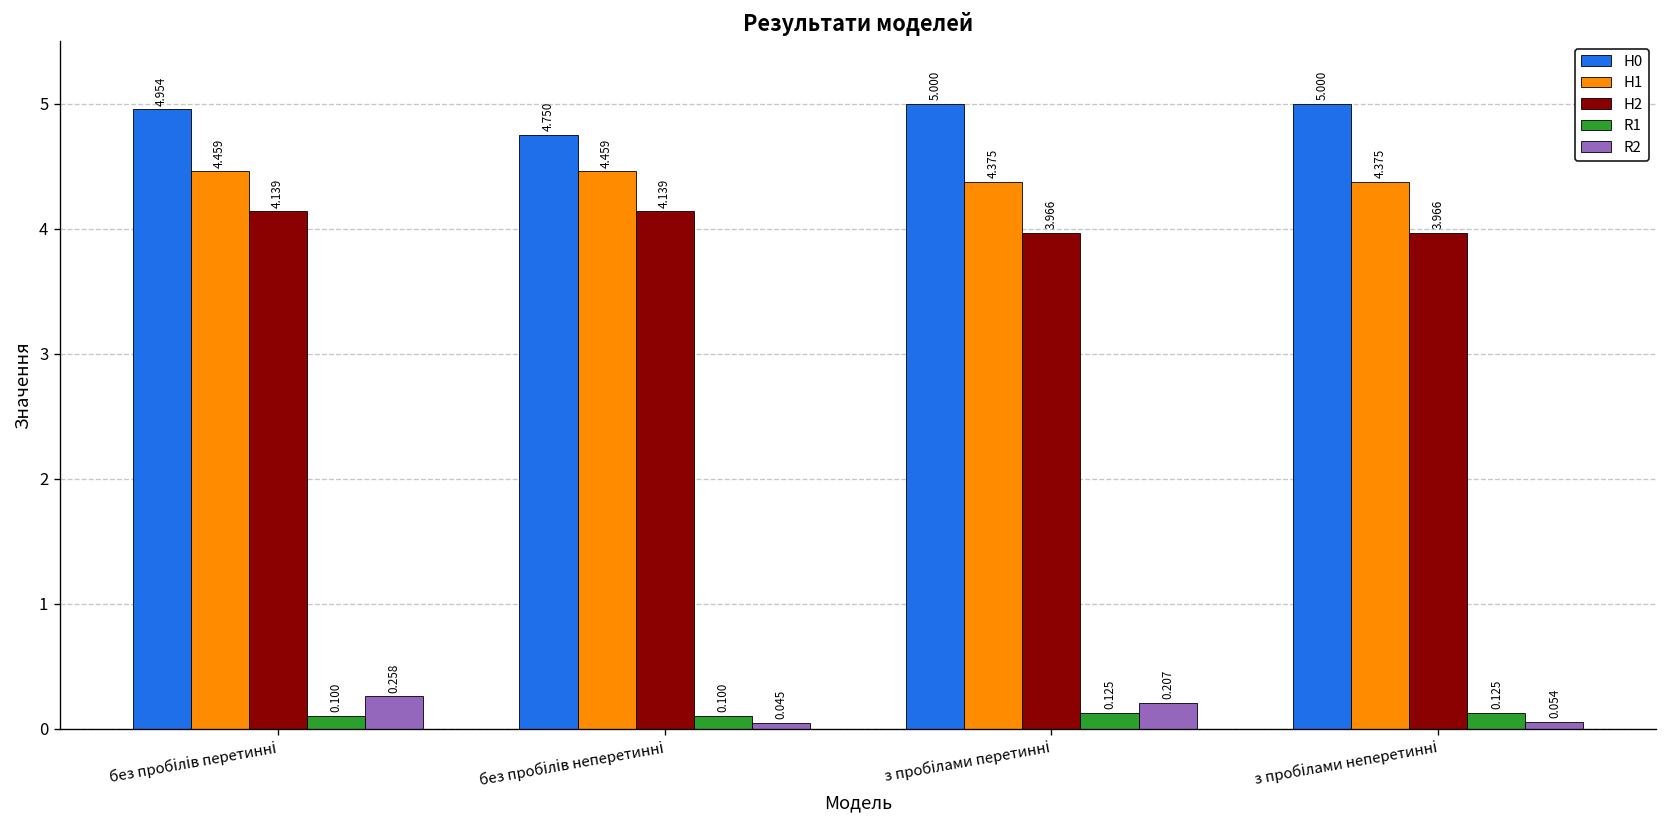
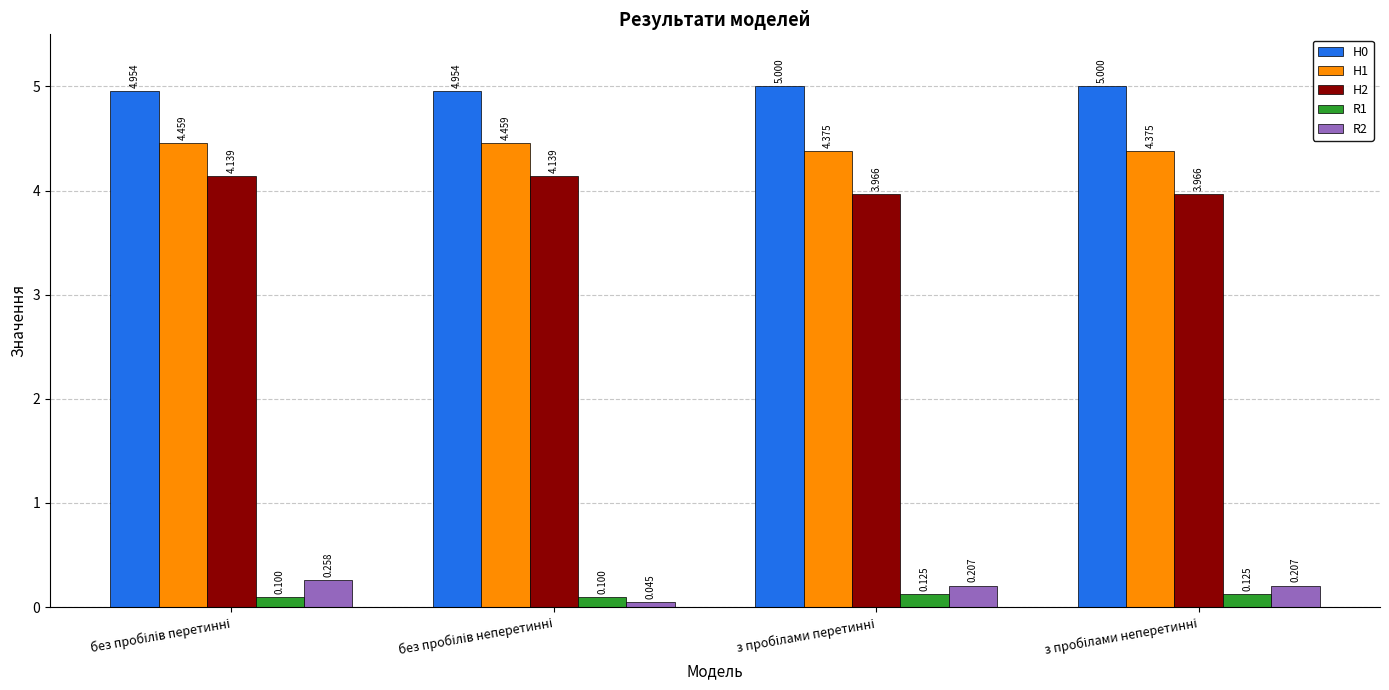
H0, без пробілів неперетинні: 4.750 -> 4.954
R2, з пробілами неперетинні: 0.054 -> 0.207
